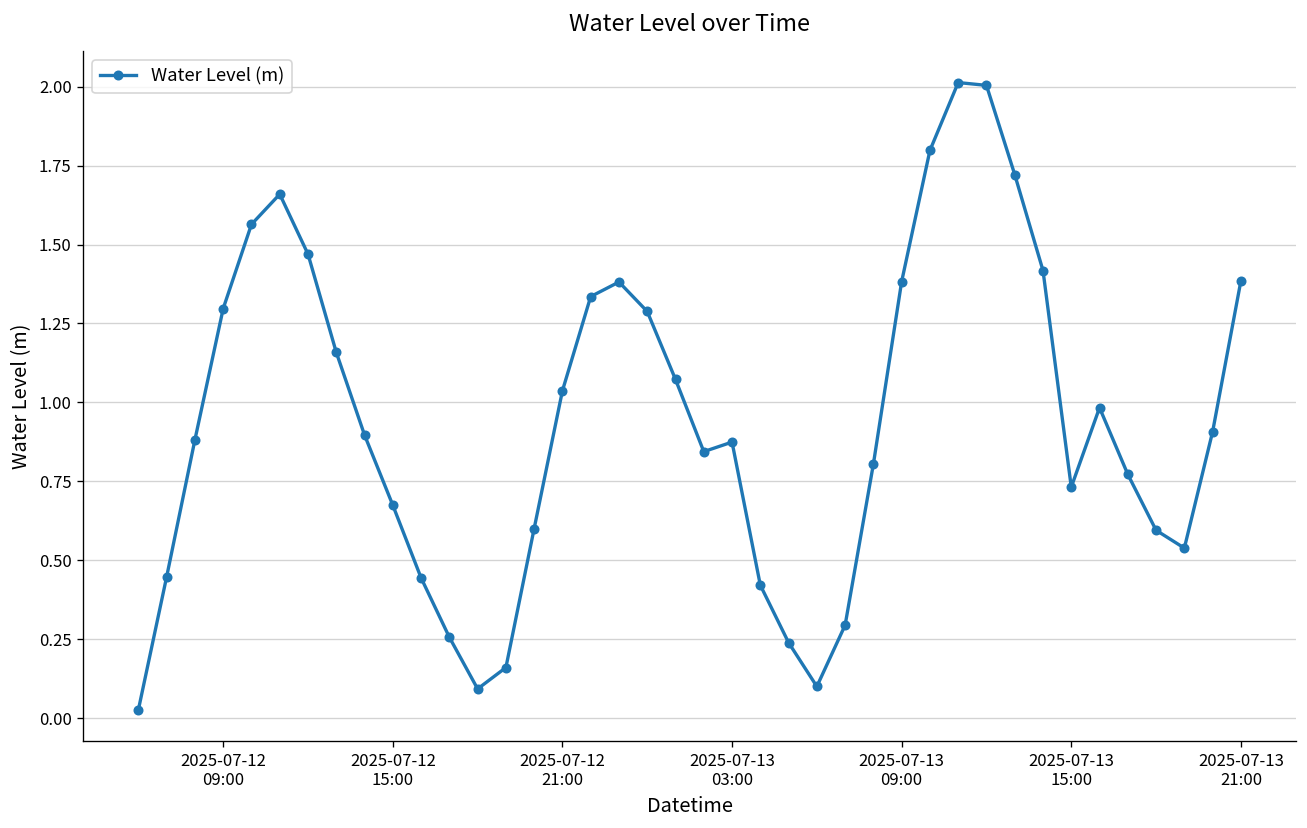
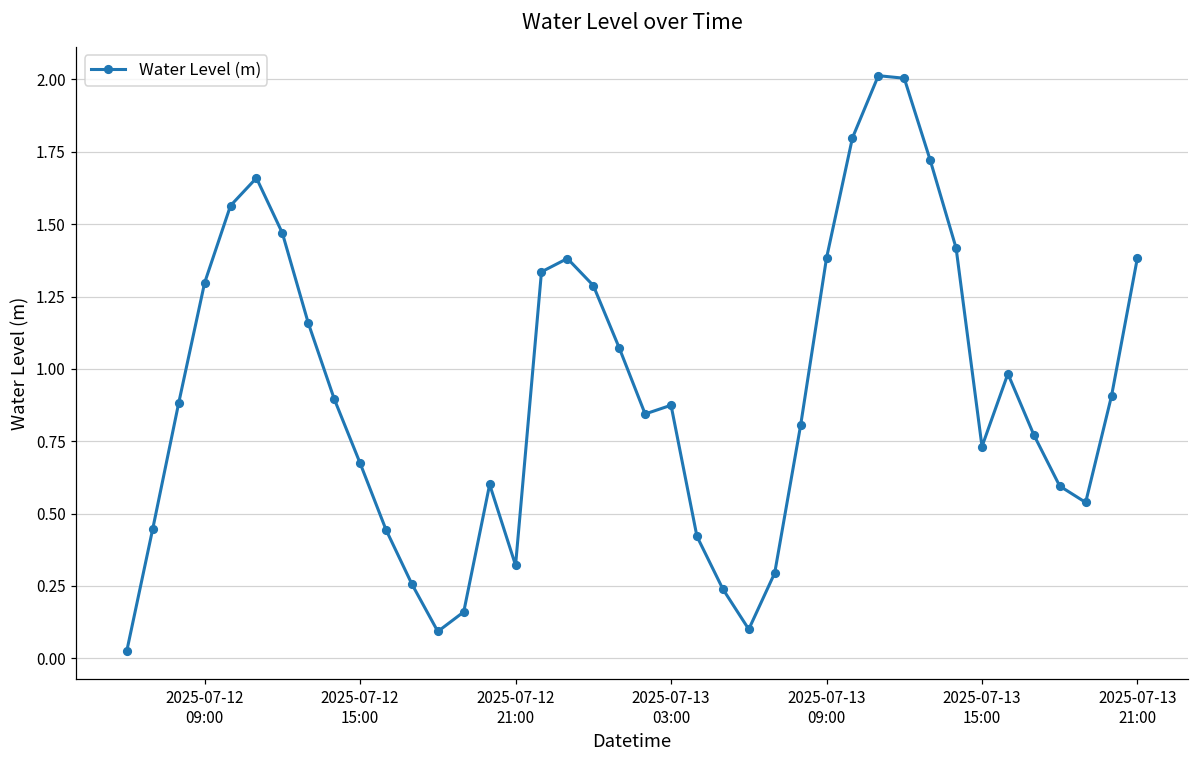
2025-07-12 21:00: 1.04 -> 0.32
